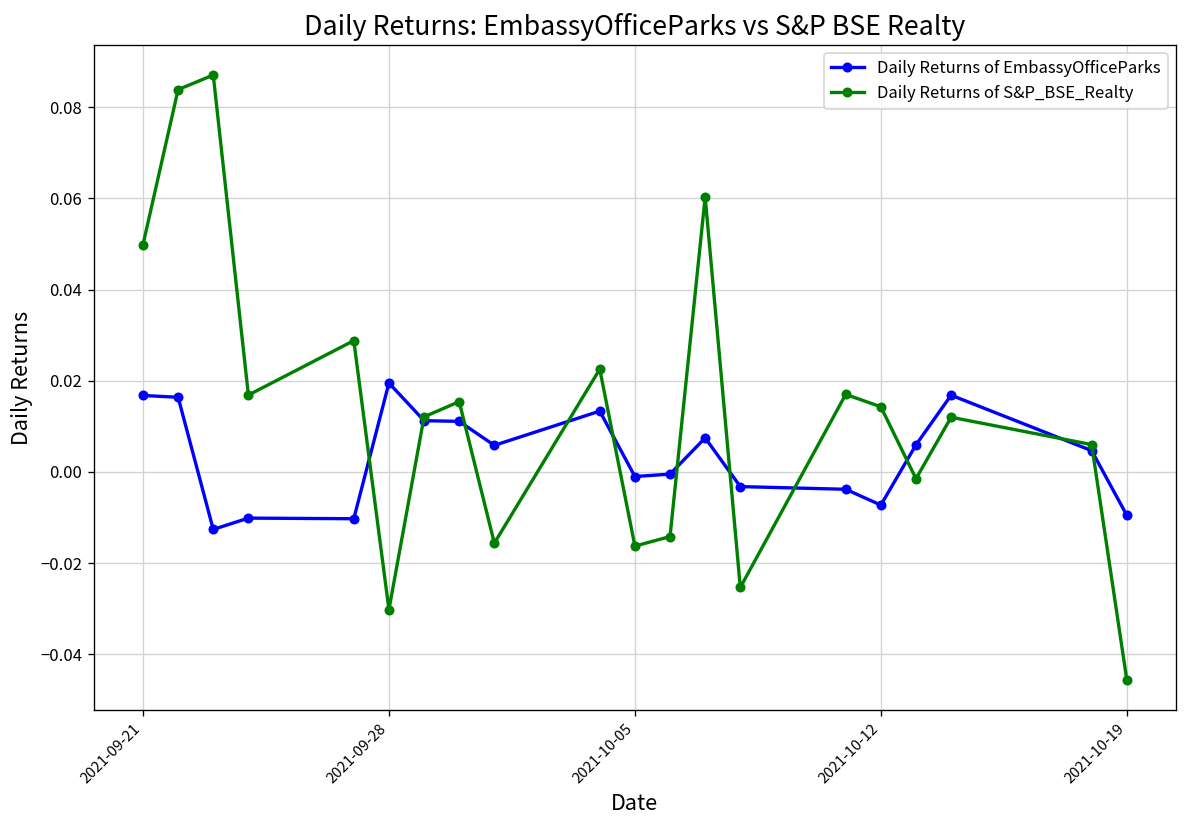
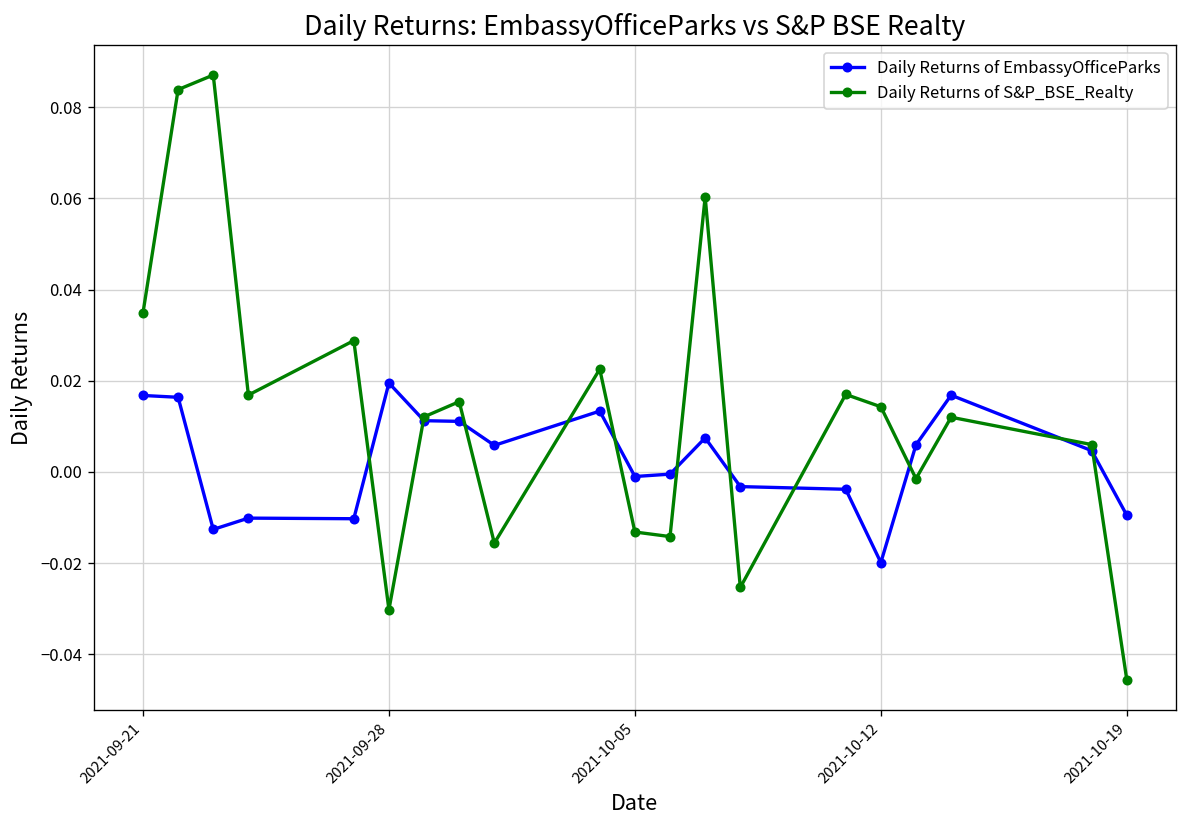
Daily Returns of S&P_BSE_Realty, 2021-09-21: 0.050 -> 0.035
Daily Returns of S&P_BSE_Realty, 2021-10-05: -0.016 -> -0.013
Daily Returns of EmbassyOfficeParks, 2021-10-12: -0.007 -> -0.020
